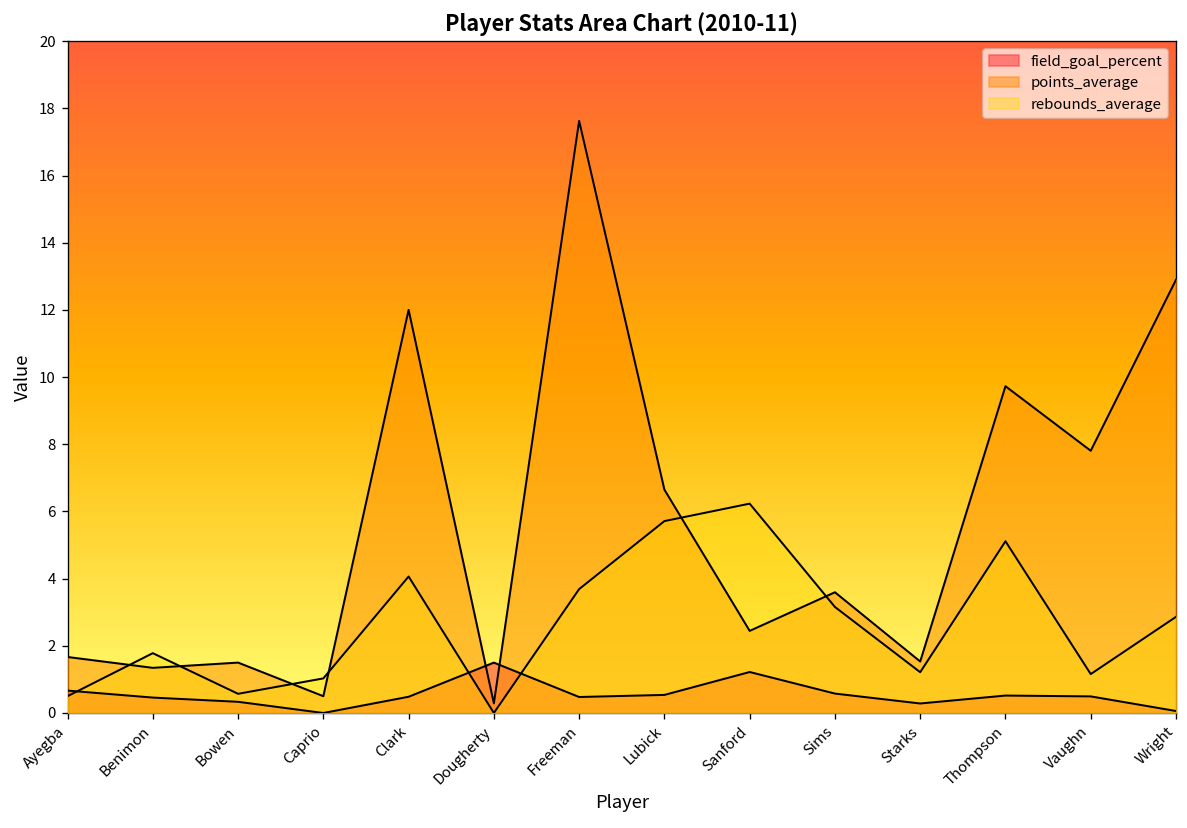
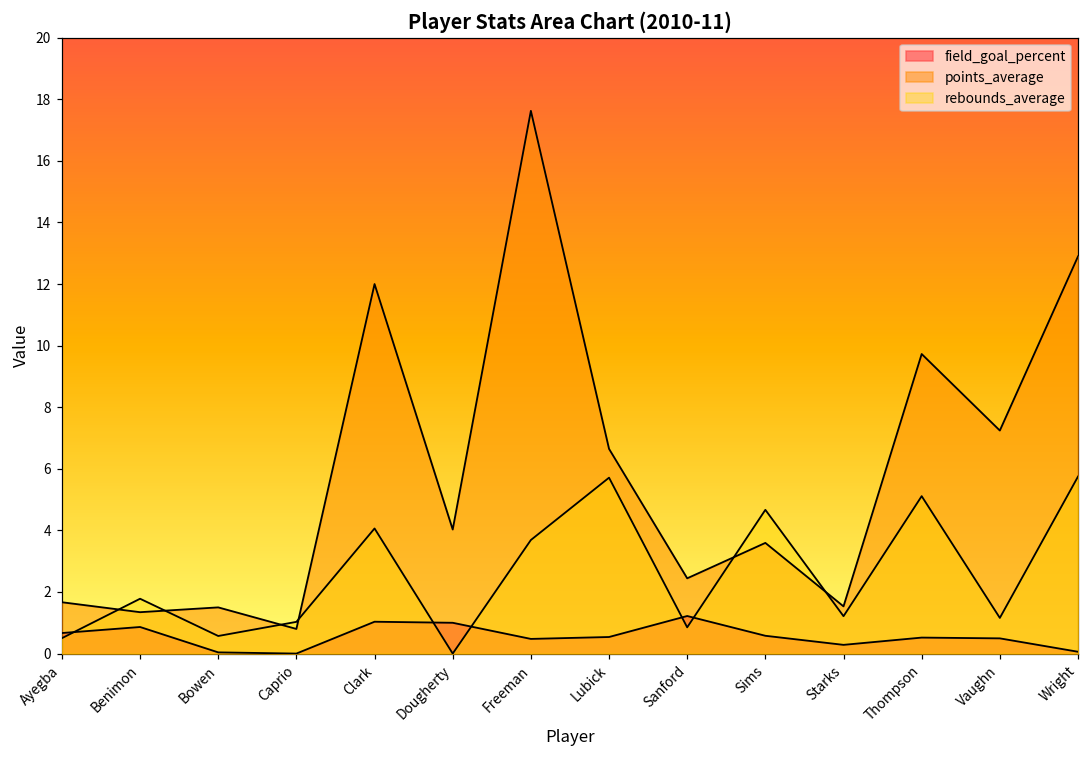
field_goal_percent, Benimon: 0.5 -> 0.9
field_goal_percent, Bowen: 0.3 -> 0.0
points_average, Caprio: 0.5 -> 0.8
field_goal_percent, Clark: 0.5 -> 1.0
field_goal_percent, Dougherty: 1.5 -> 1.0
points_average, Dougherty: 0.3 -> 4.0
rebounds_average, Sanford: 6.2 -> 0.9
rebounds_average, Sims: 3.2 -> 4.7
points_average, Vaughn: 7.8 -> 7.2
rebounds_average, Wright: 2.9 -> 5.7
